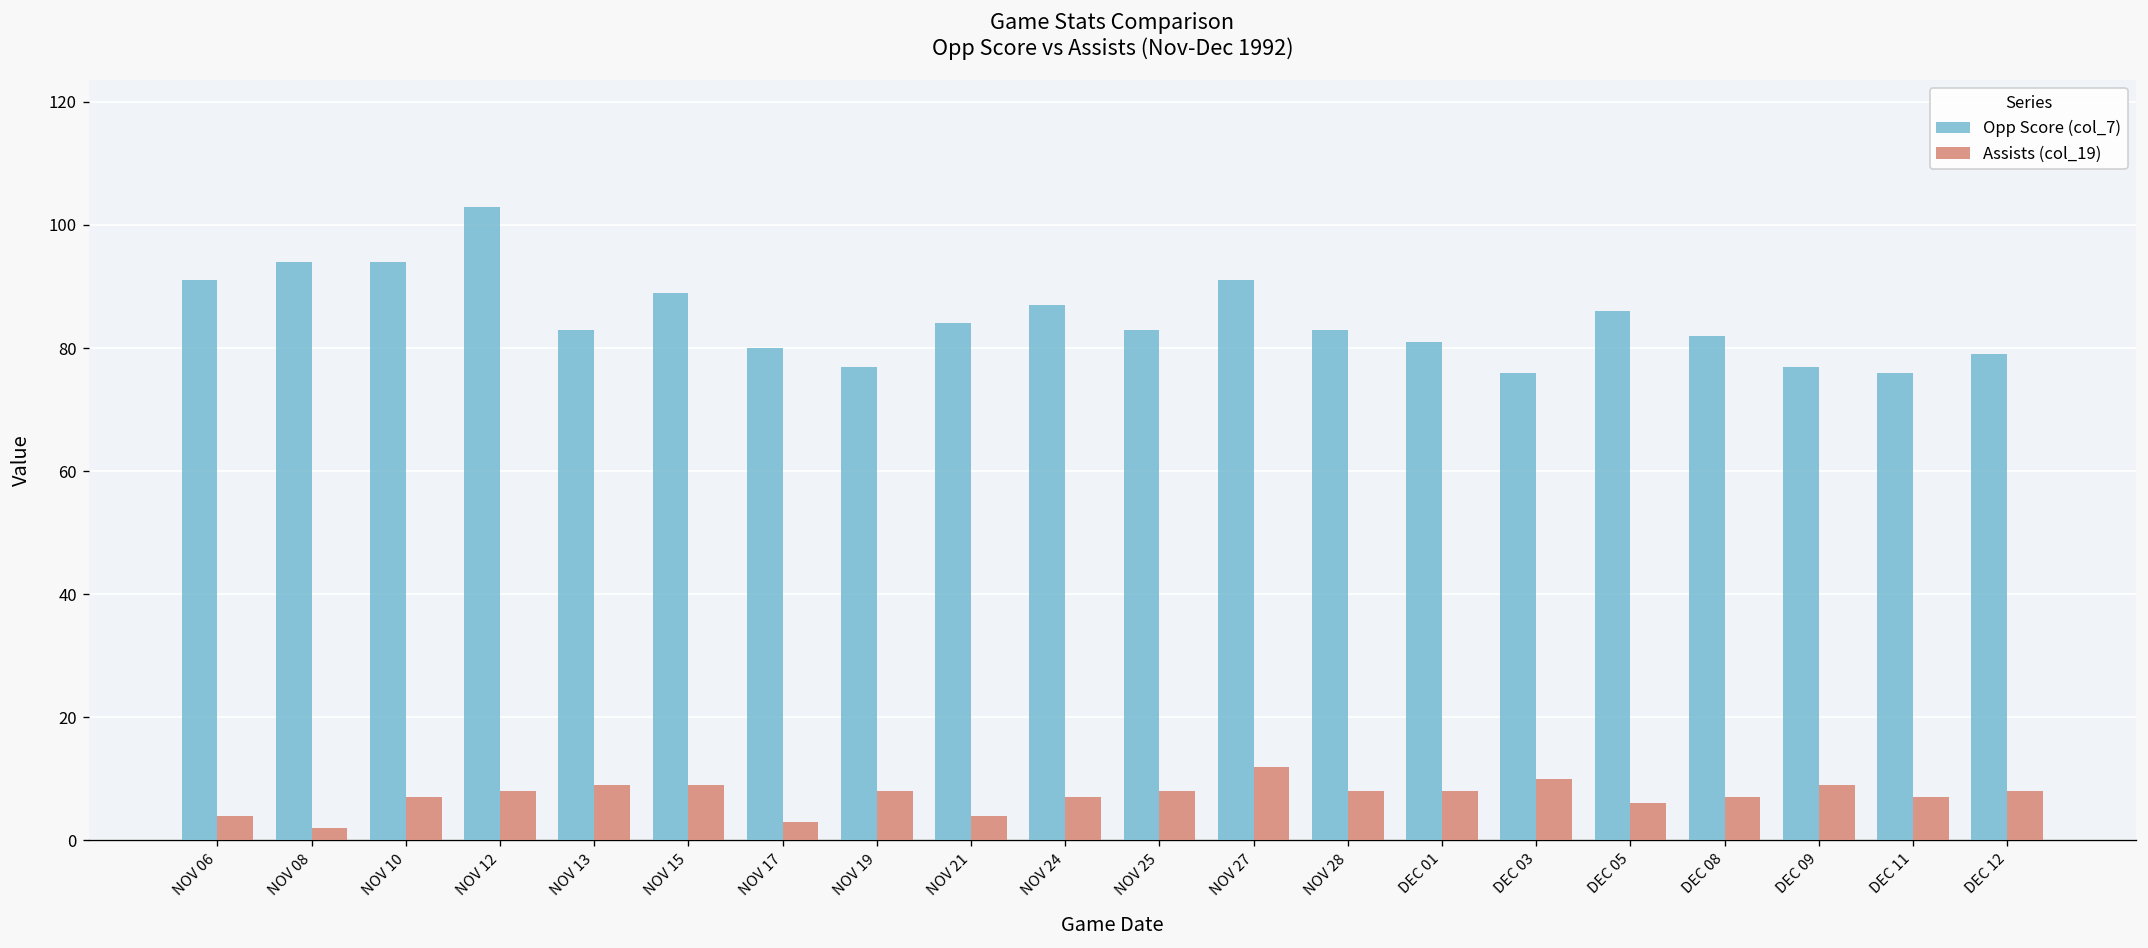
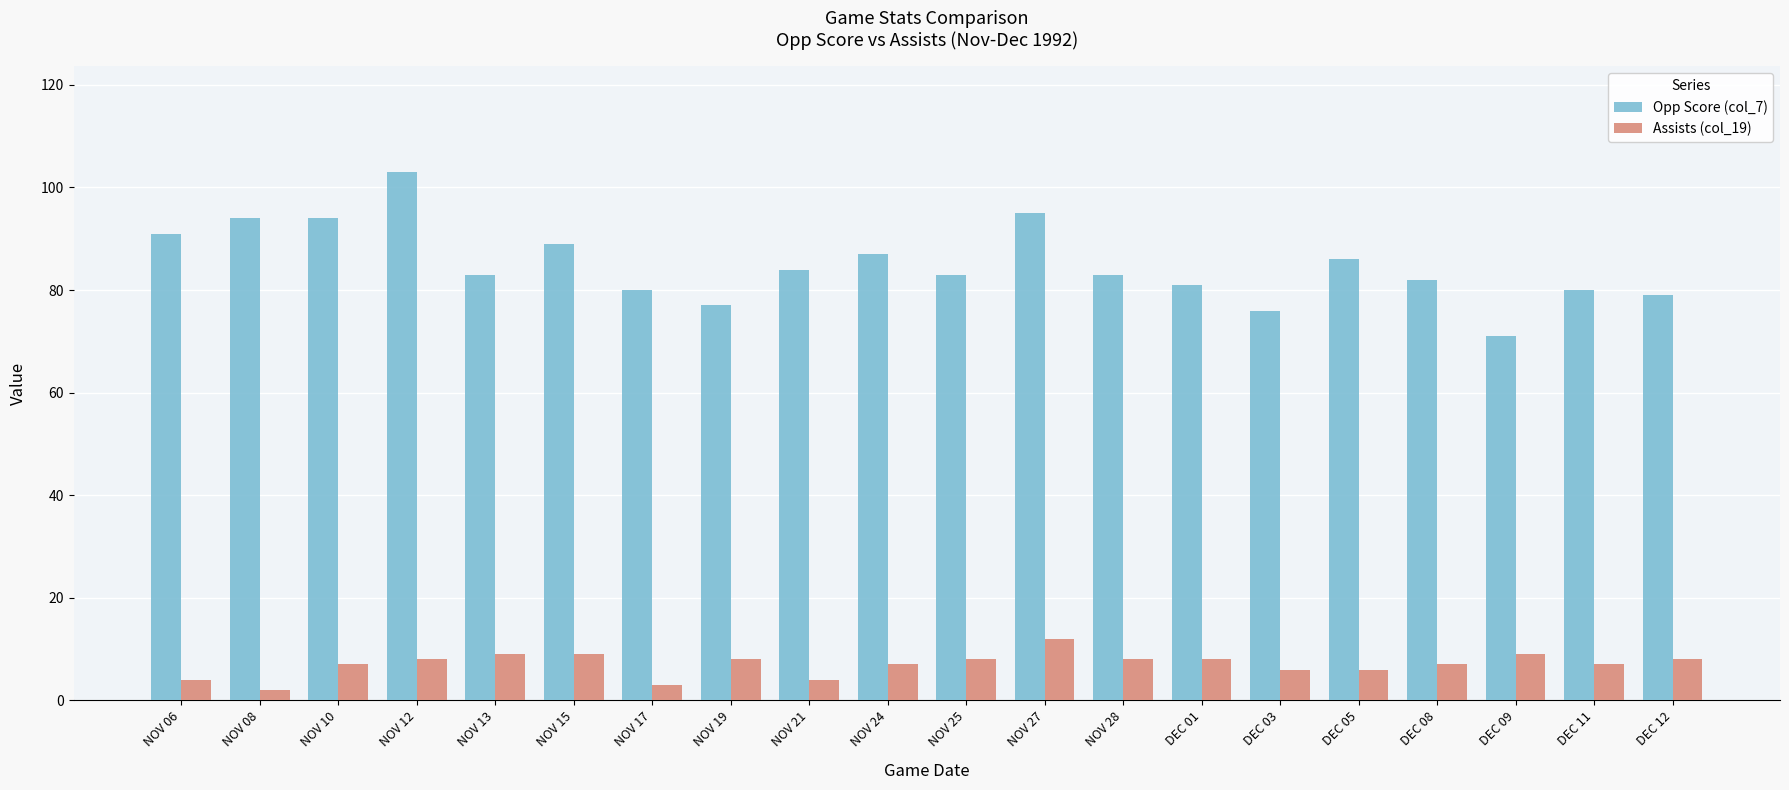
Opp Score (col_7), NOV 27: 91 -> 95
Assists (col_19), DEC 03: 10 -> 6
Opp Score (col_7), DEC 09: 77 -> 71
Opp Score (col_7), DEC 11: 76 -> 80
